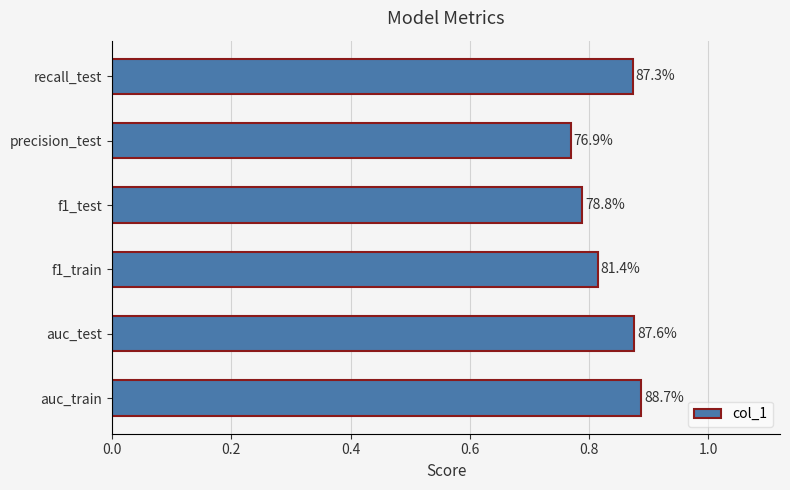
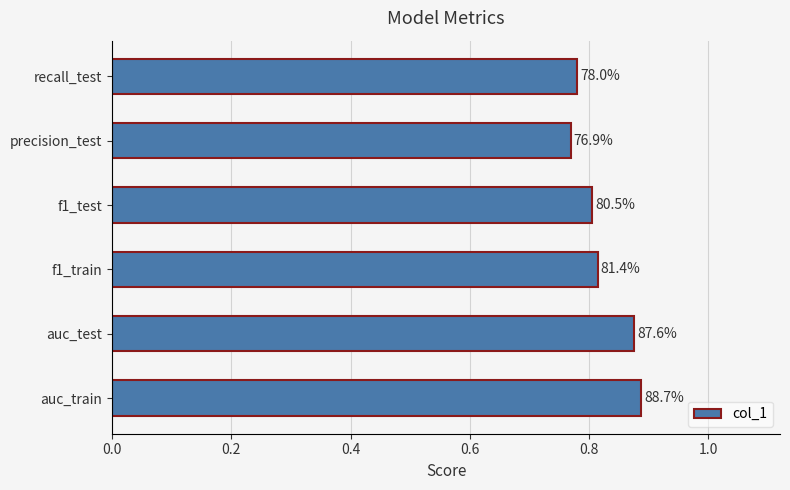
recall_test: 87.3% -> 78.0%
f1_test: 78.8% -> 80.5%
